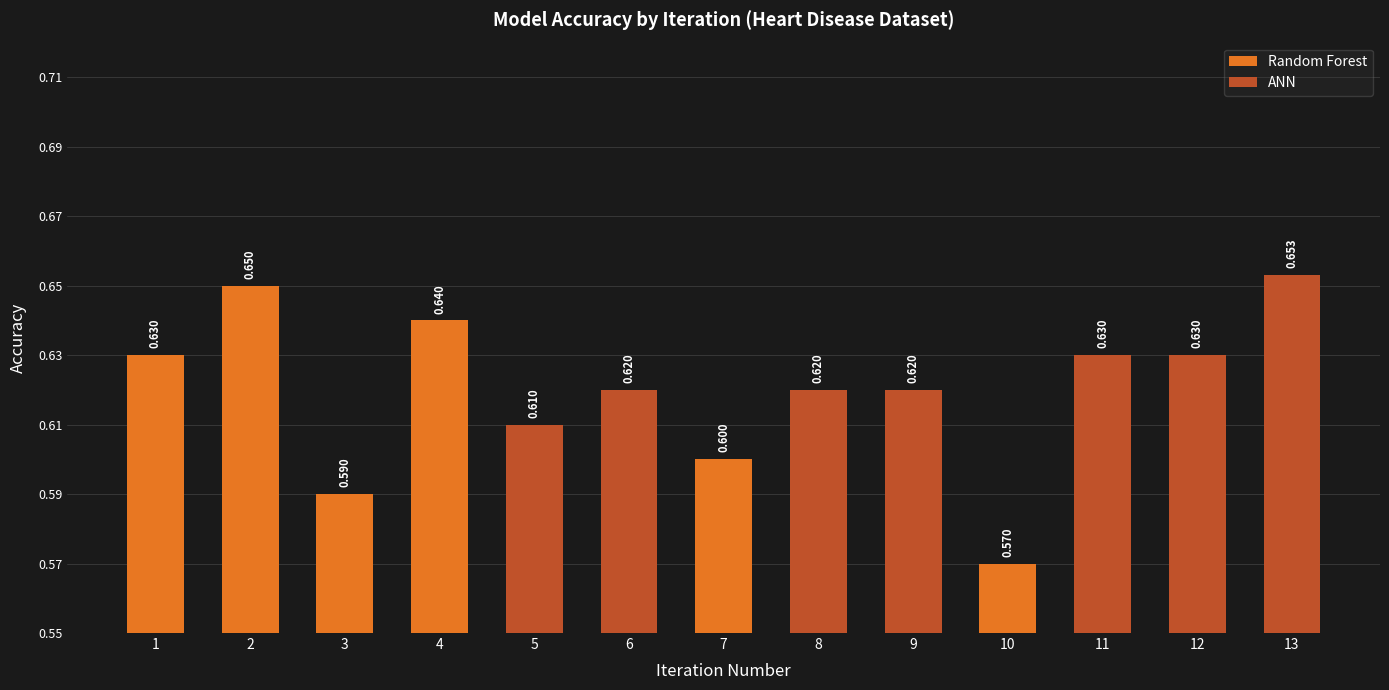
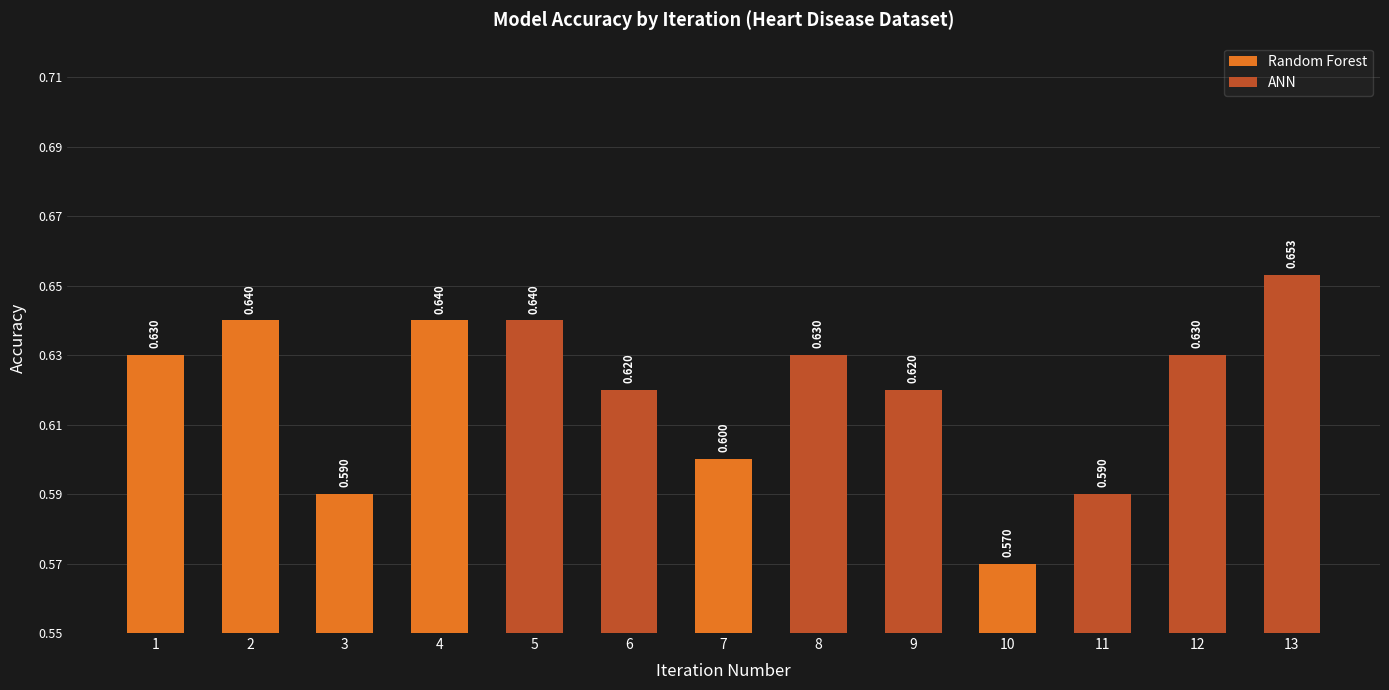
2: 0.650 -> 0.640
5: 0.610 -> 0.640
8: 0.620 -> 0.630
11: 0.630 -> 0.590
